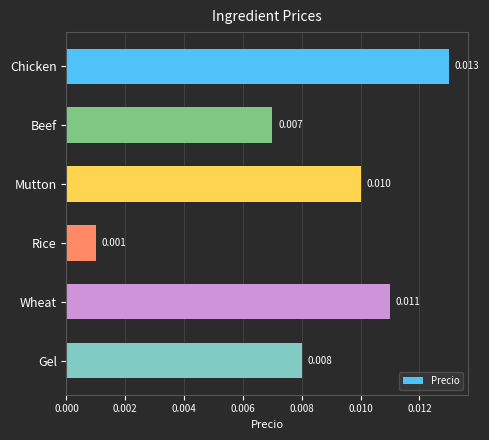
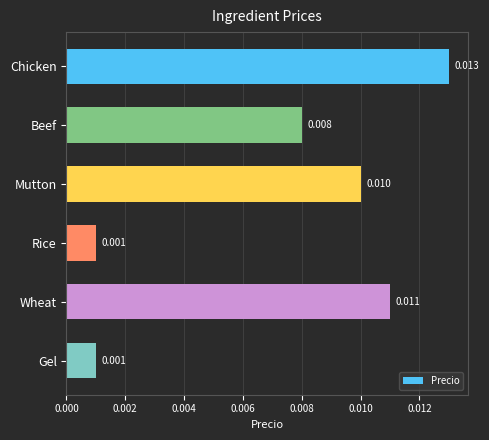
Beef: 0.007 -> 0.008
Gel: 0.008 -> 0.001
